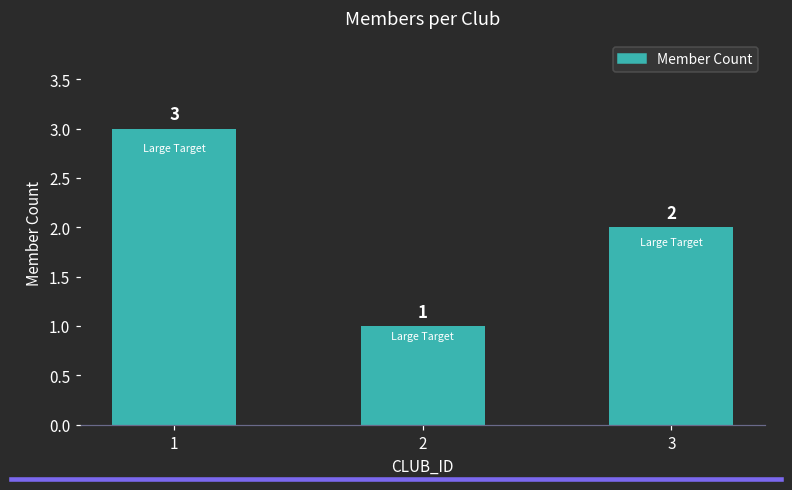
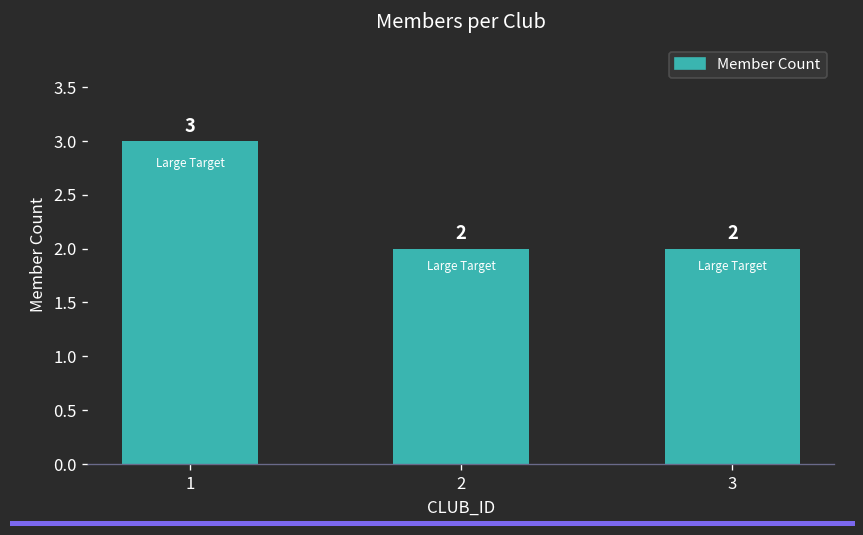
2: 1 -> 2
